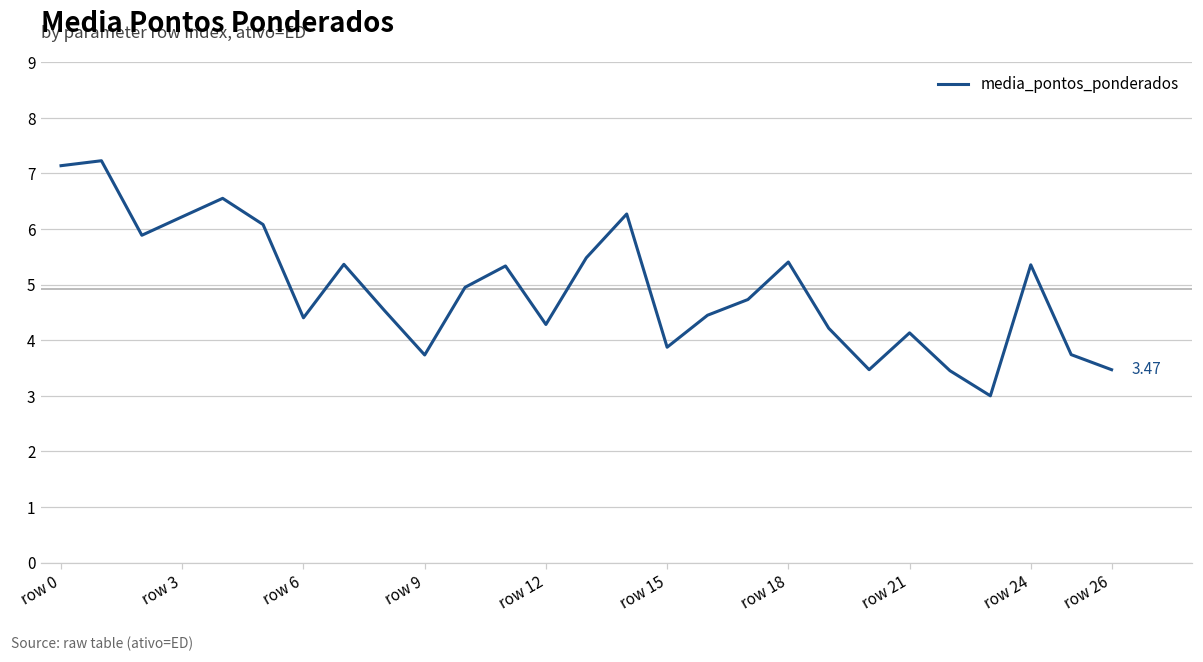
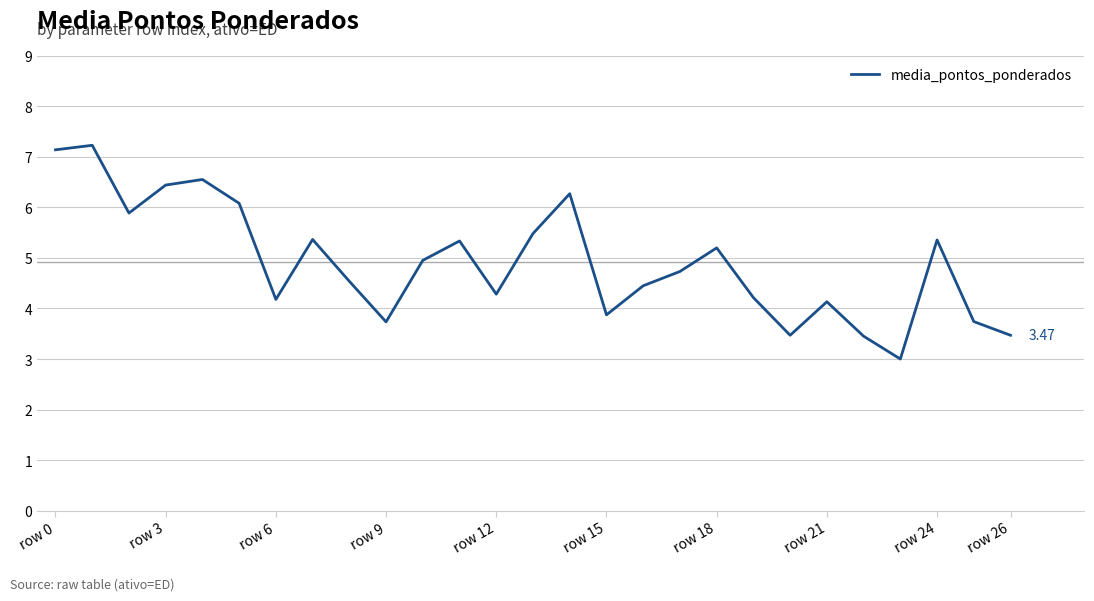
row 3: 6.2 -> 6.4
row 6: 4.4 -> 4.2
row 18: 5.4 -> 5.2
